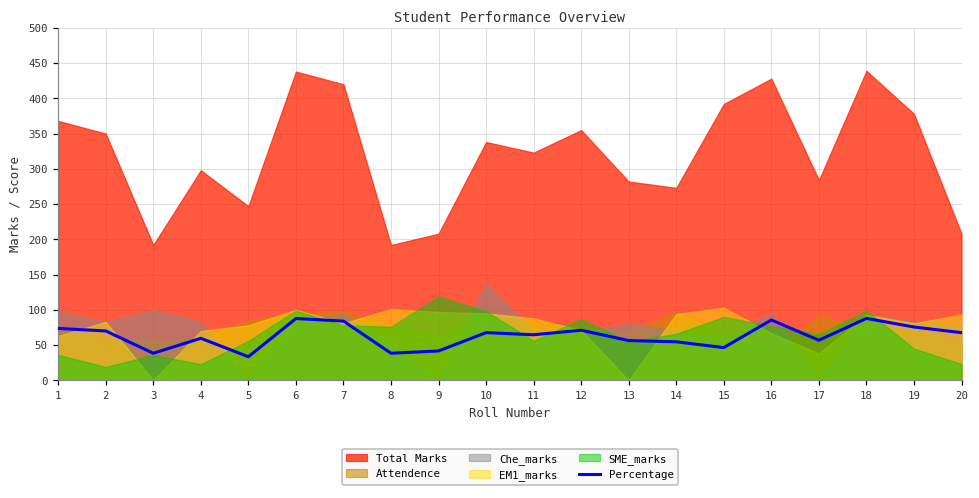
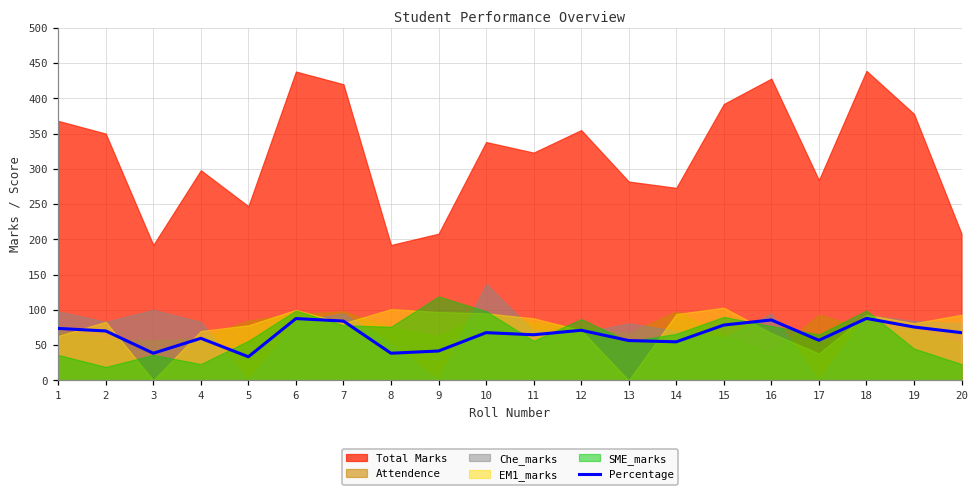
Percentage, 15: 50 -> 80
